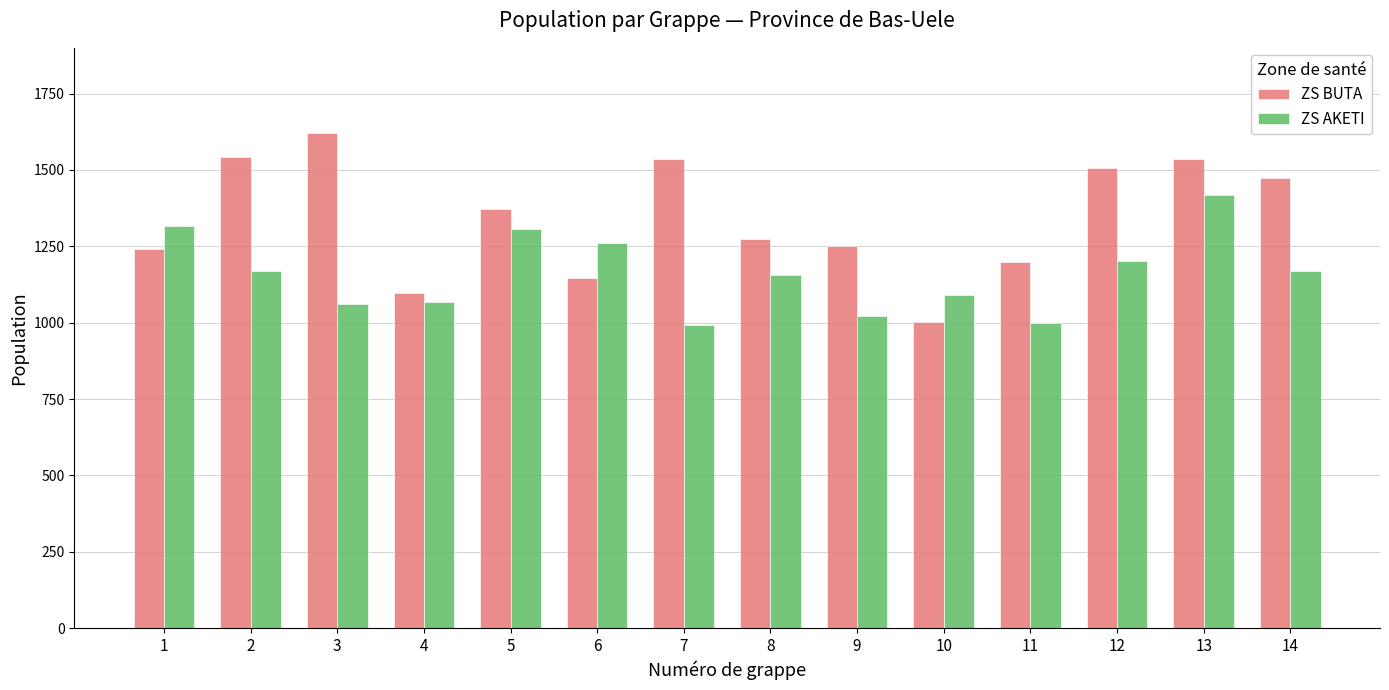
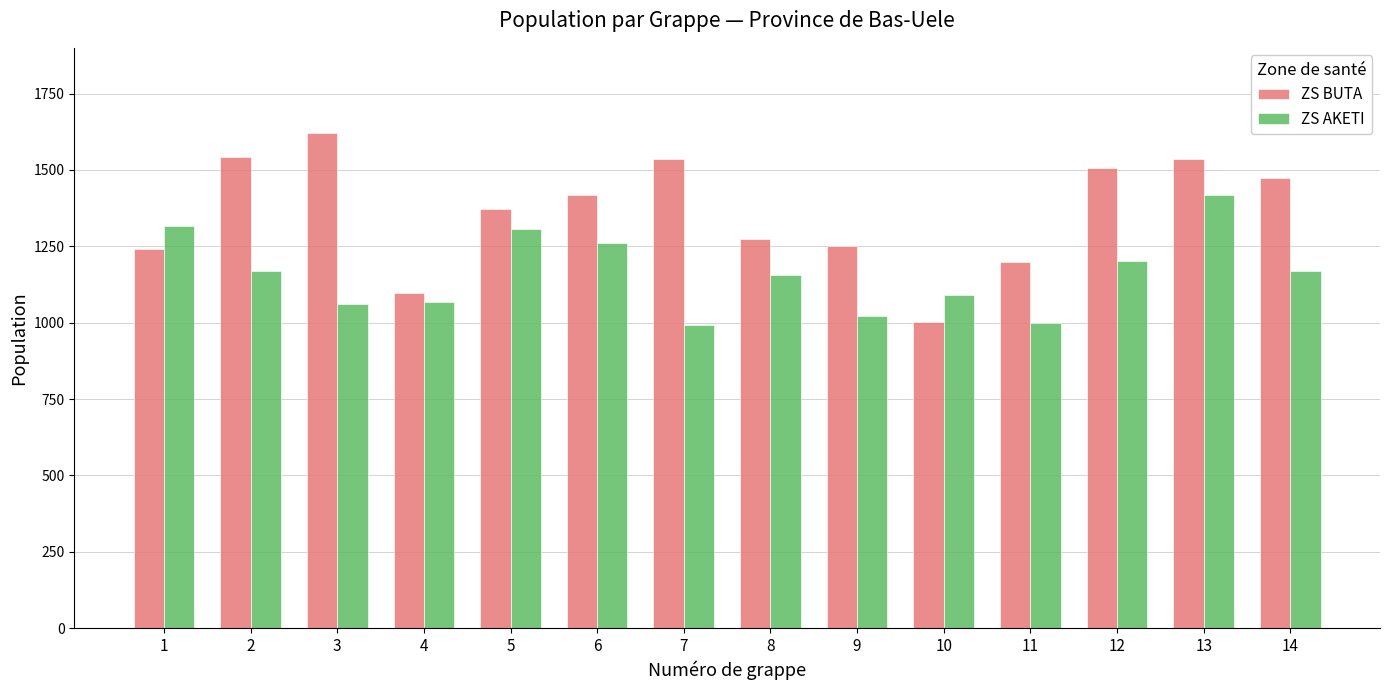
ZS BUTA, 6: 1150 -> 1420
